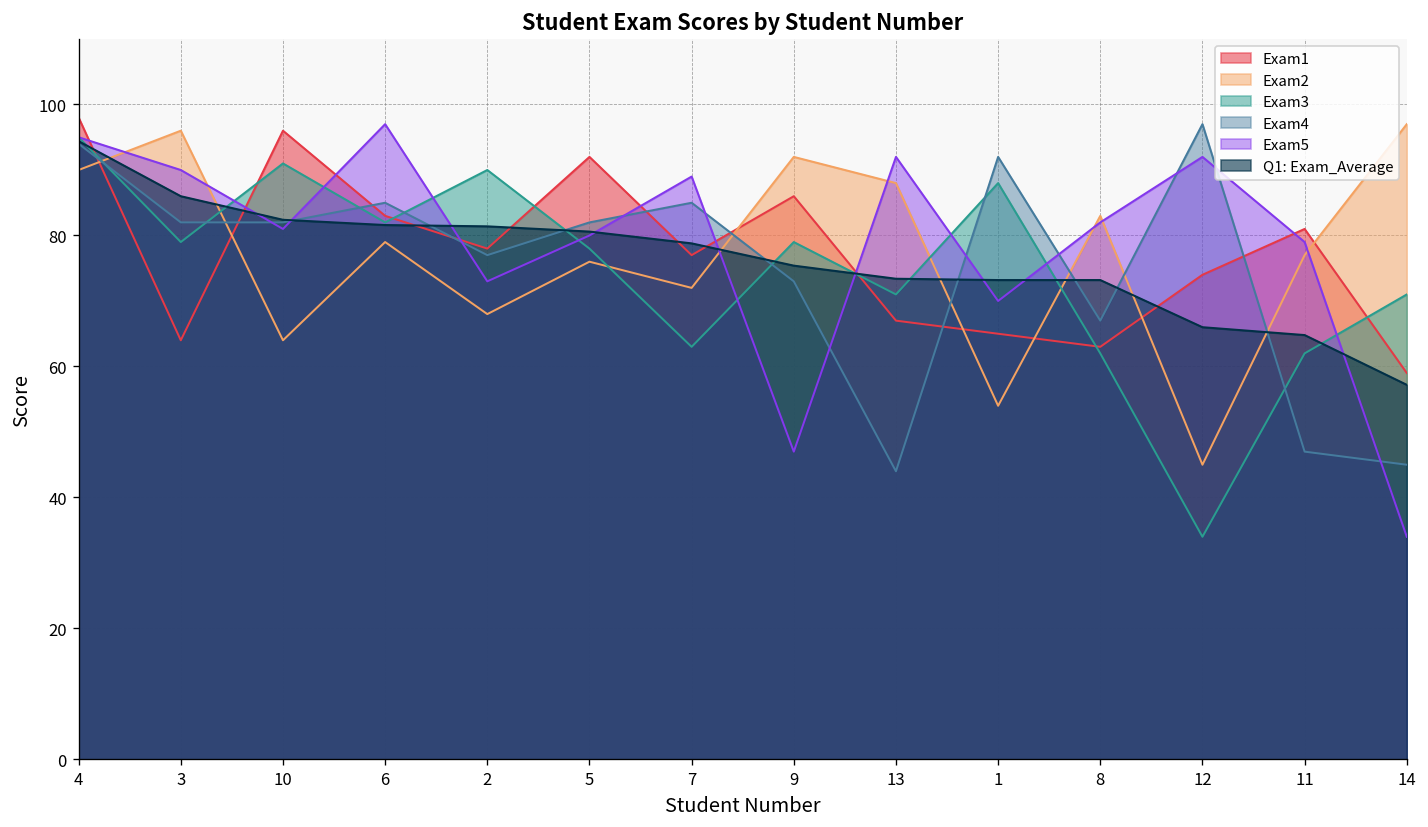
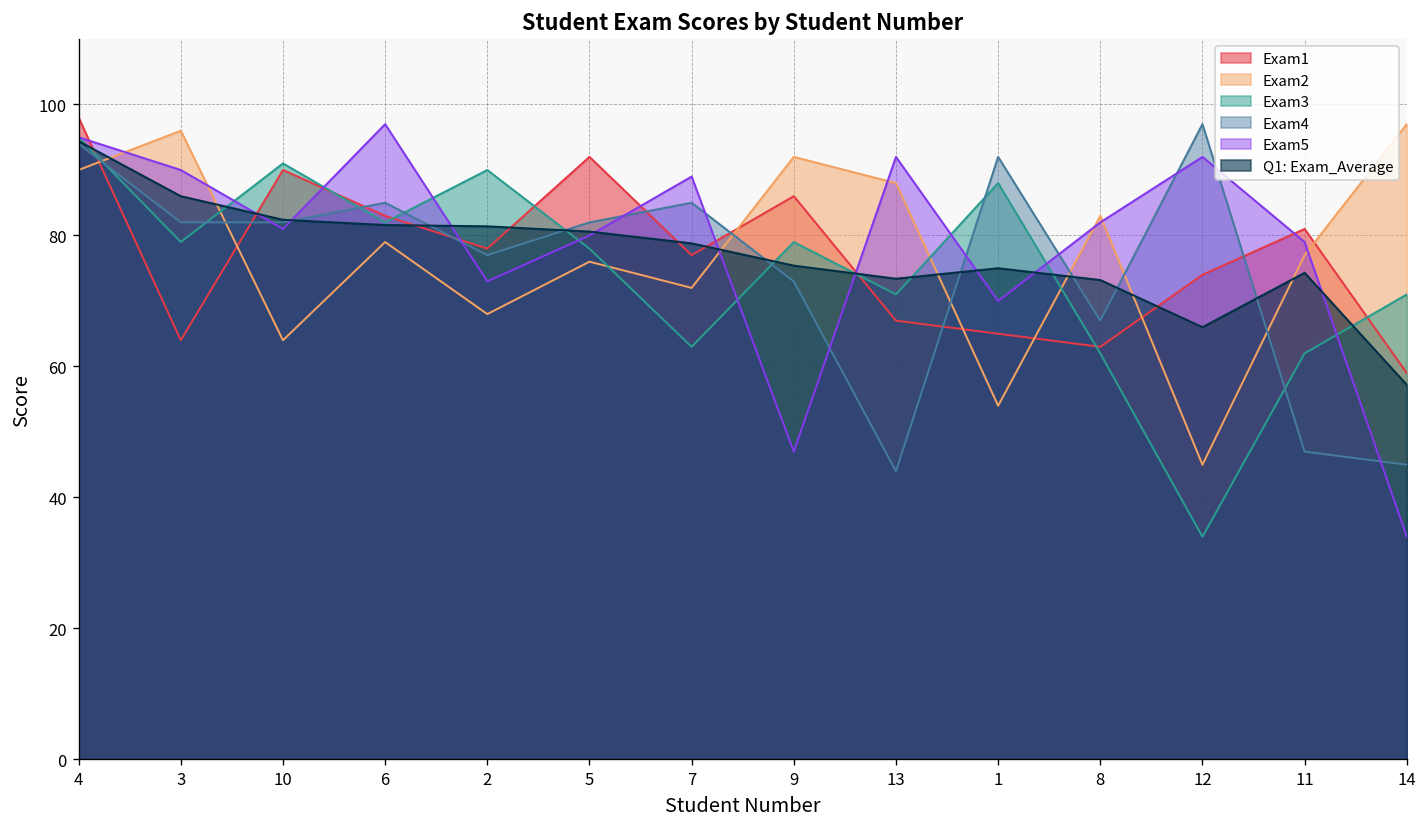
Exam1, 10: 96 -> 90
Q1: Exam_Average, 1: 73 -> 75
Q1: Exam_Average, 11: 65 -> 74
